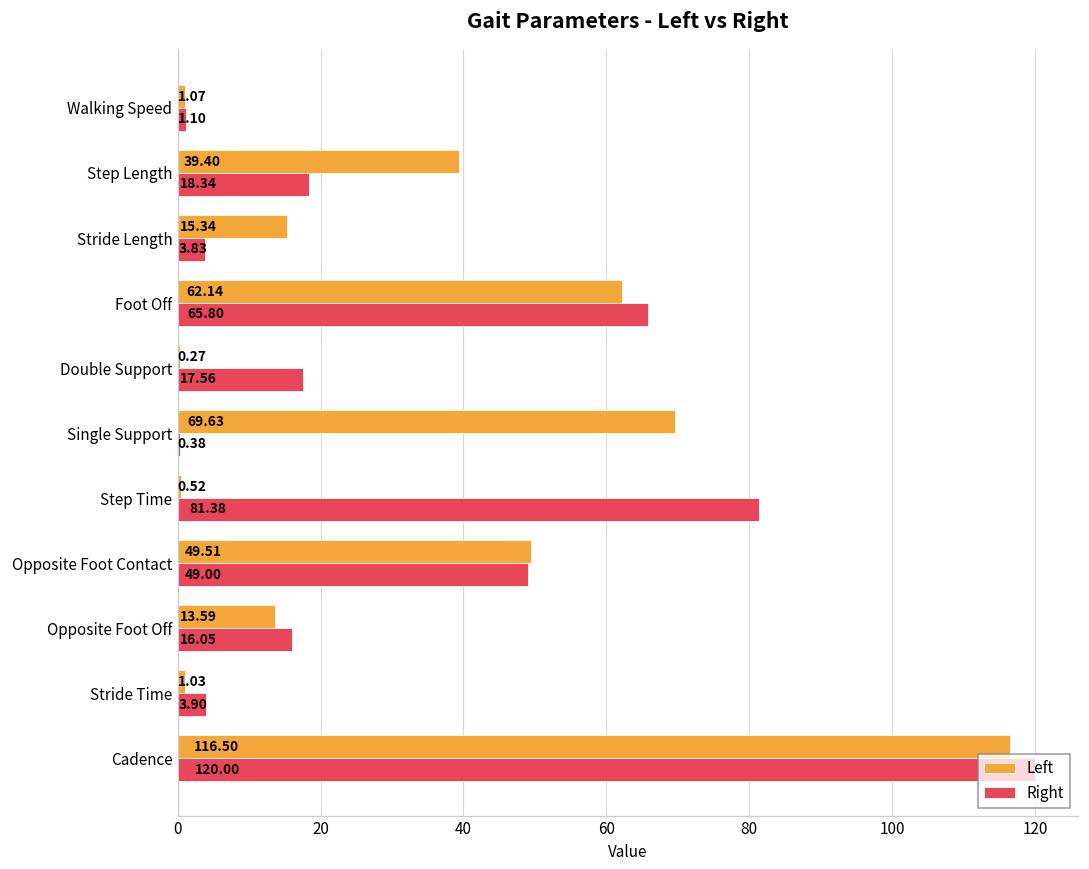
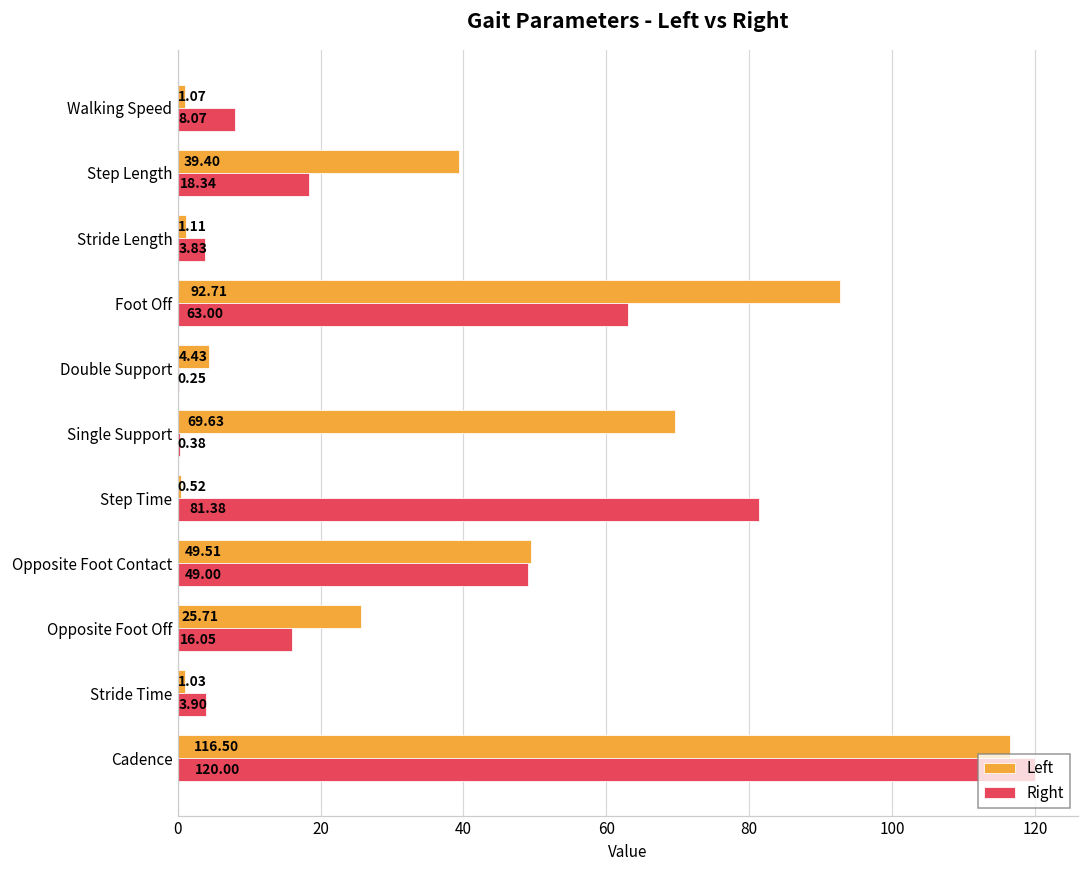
Right, Walking Speed: 1.10 -> 8.07
Left, Stride Length: 15.34 -> 1.11
Left, Foot Off: 62.14 -> 92.71
Right, Foot Off: 65.80 -> 63.00
Left, Double Support: 0.27 -> 4.43
Right, Double Support: 17.56 -> 0.25
Left, Opposite Foot Off: 13.59 -> 25.71
